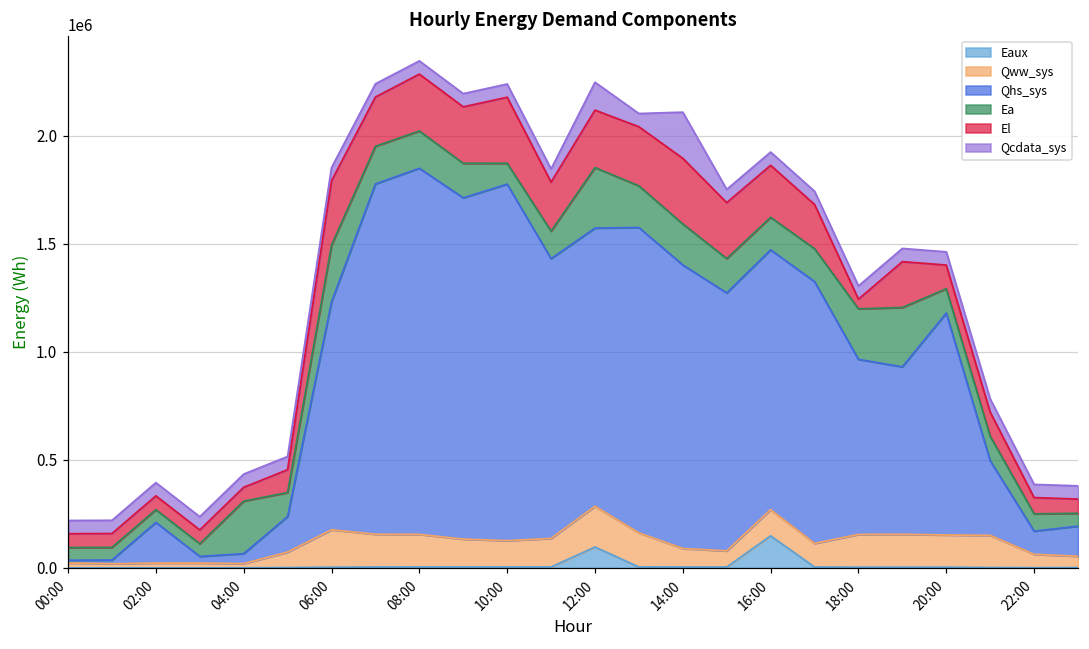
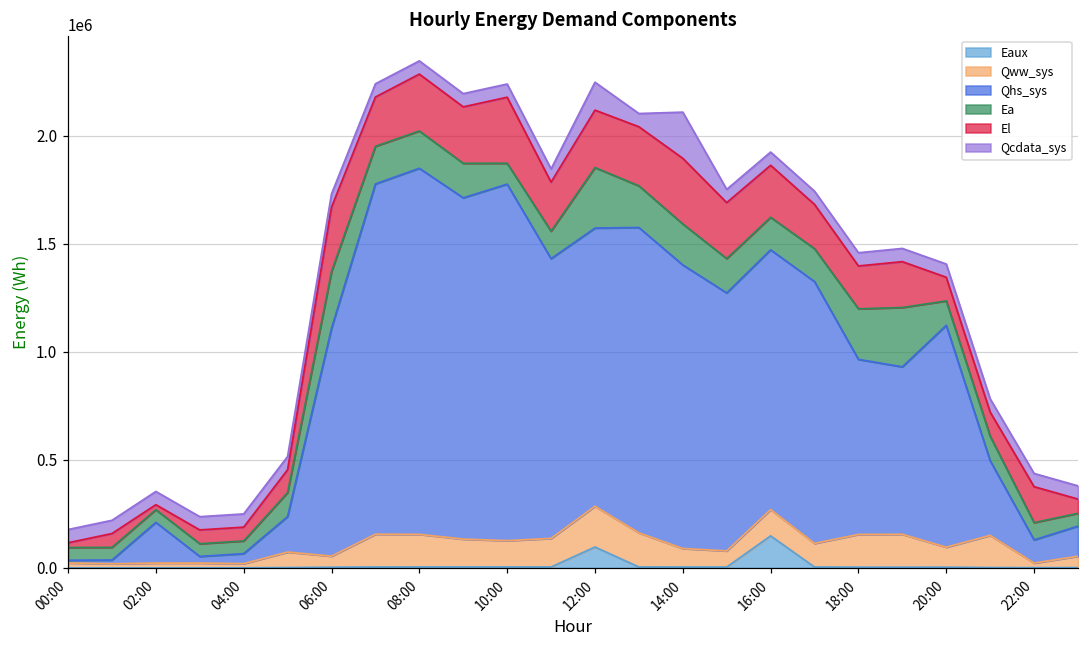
El, 00:00: 60000 -> 20000
El, 02:00: 60000 -> 20000
Ea, 04:00: 240000 -> 60000
Qww_sys, 06:00: 170000 -> 50000
El, 18:00: 40000 -> 200000
Qww_sys, 20:00: 150000 -> 90000
Qww_sys, 22:00: 60000 -> 20000
El, 22:00: 80000 -> 170000
